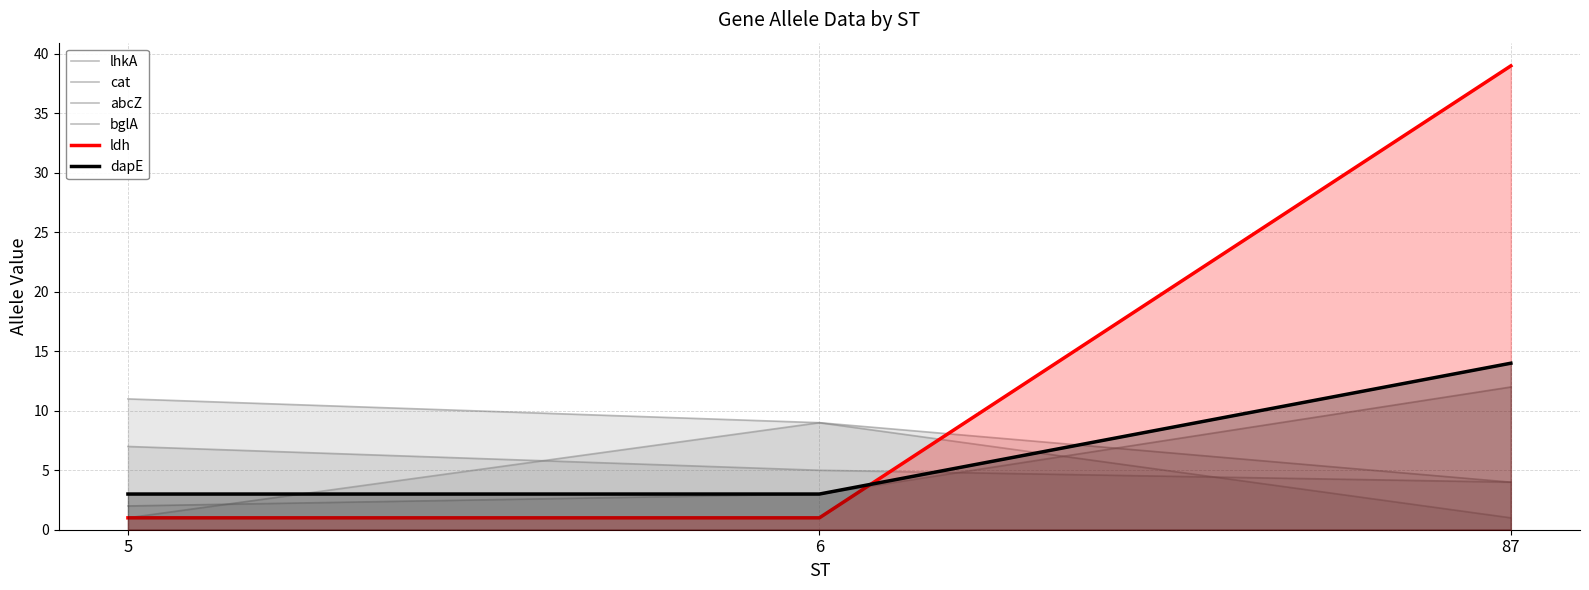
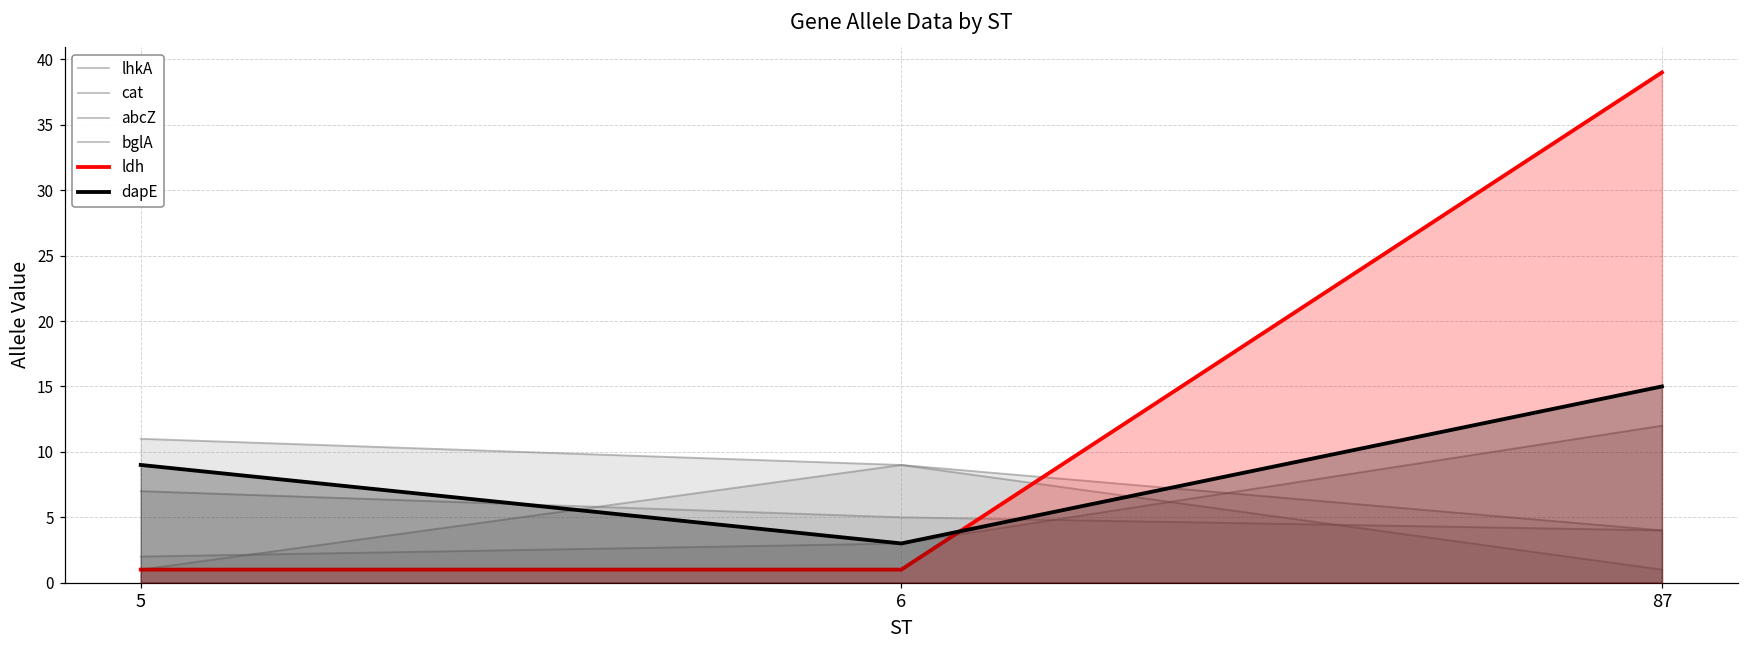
dapE, 5: 3 -> 9
dapE, 87: 14 -> 15
